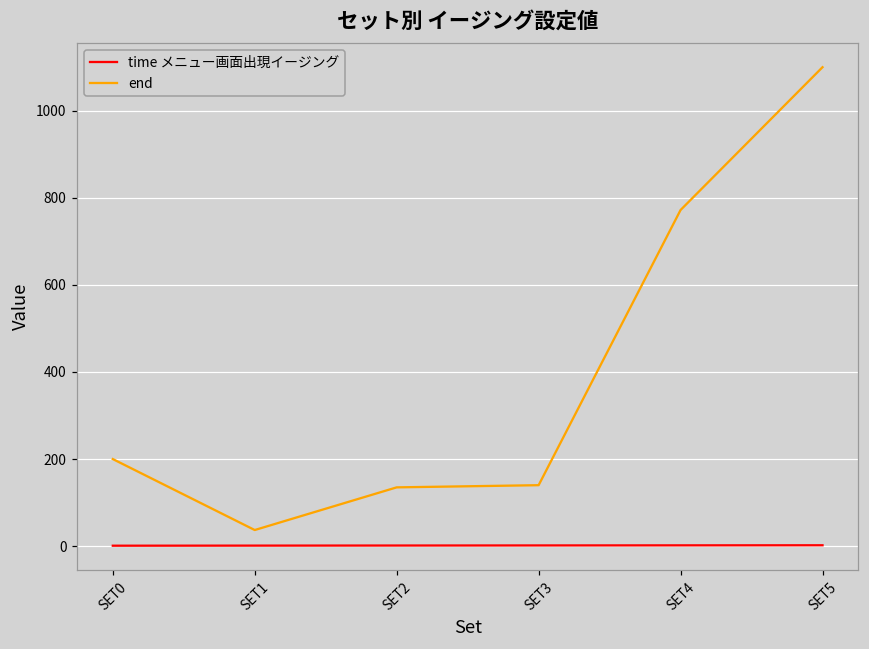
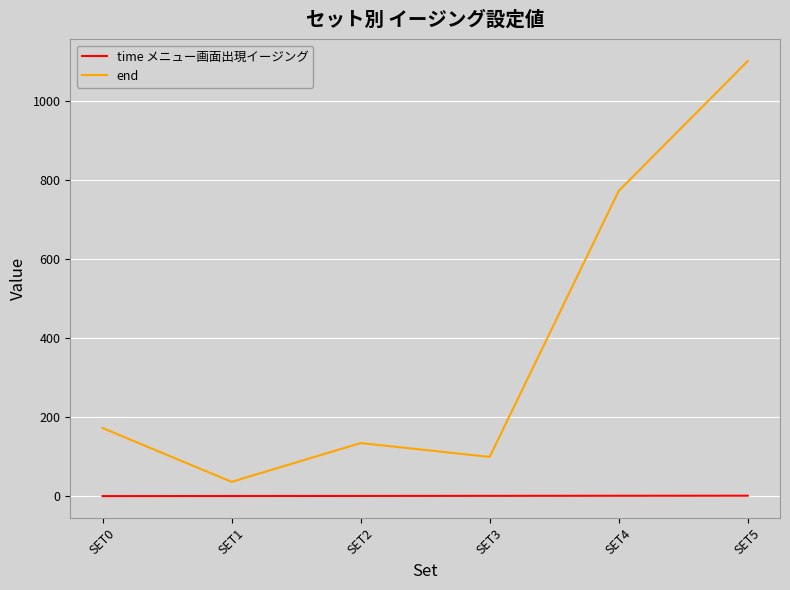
end, SET0: 200 -> 170
end, SET3: 140 -> 100
